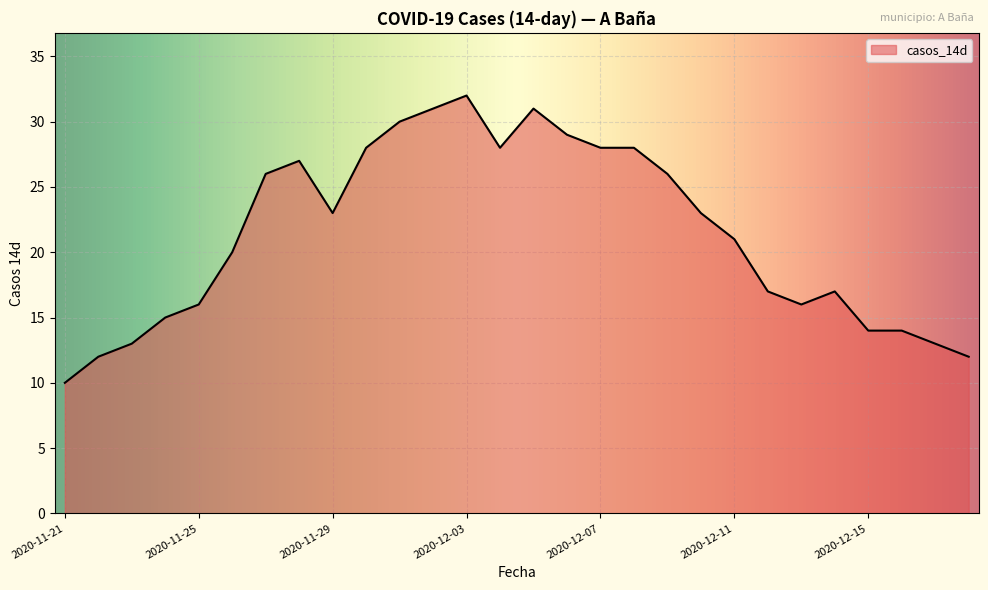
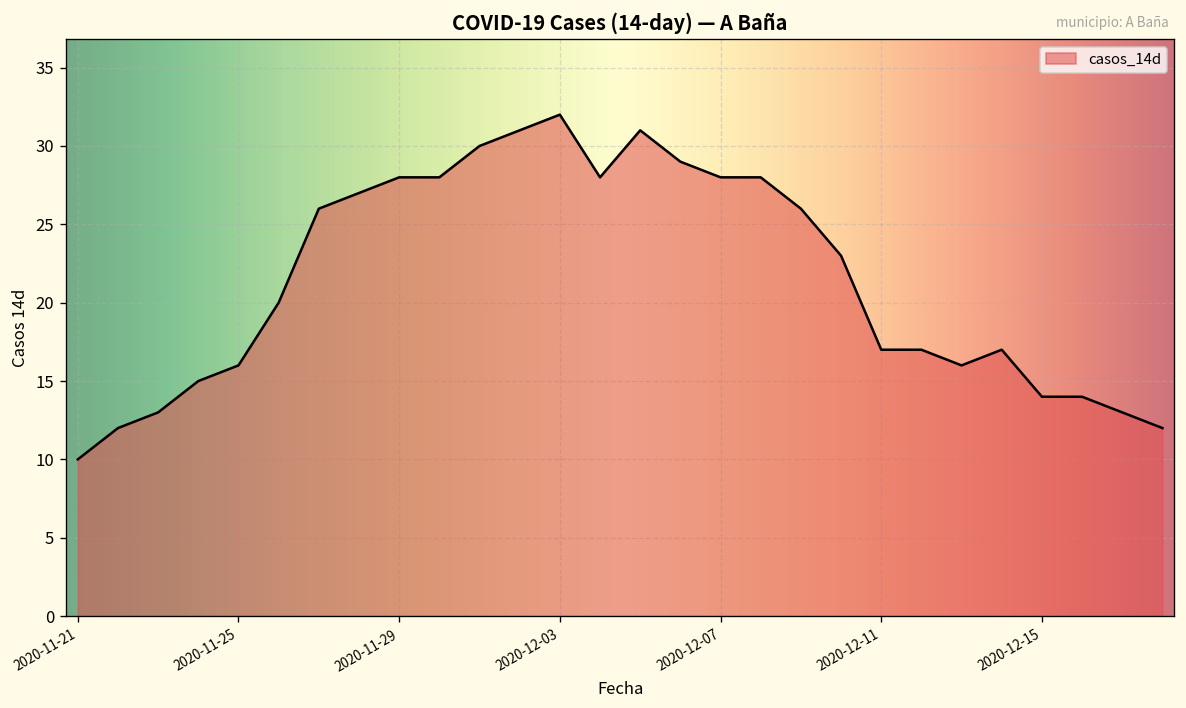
2020-11-29: 23 -> 28
2020-12-11: 21 -> 17
